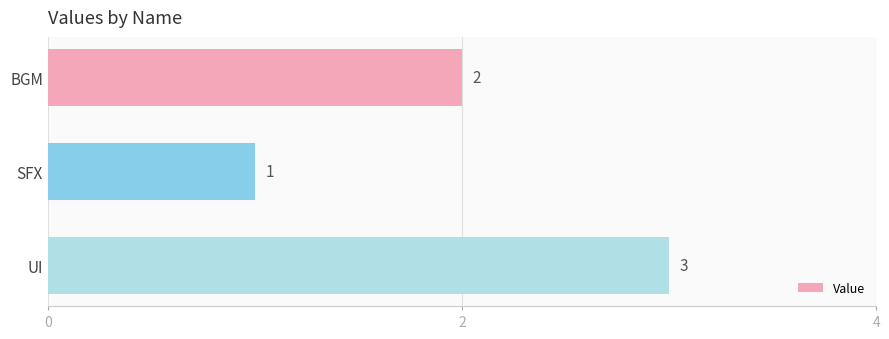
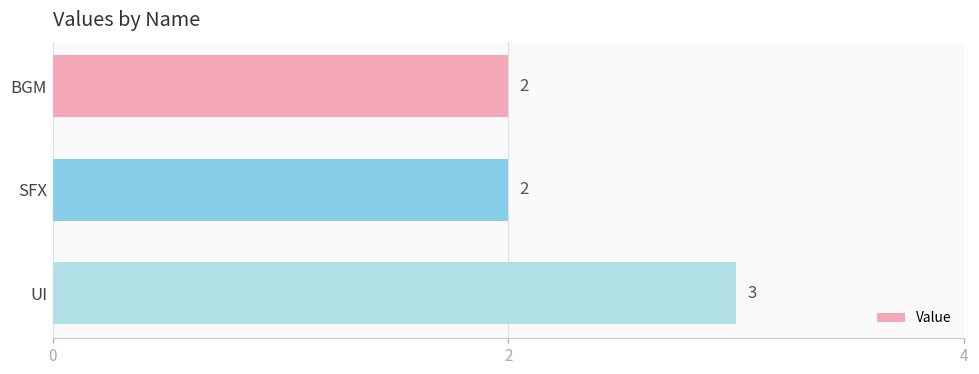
SFX: 1 -> 2
